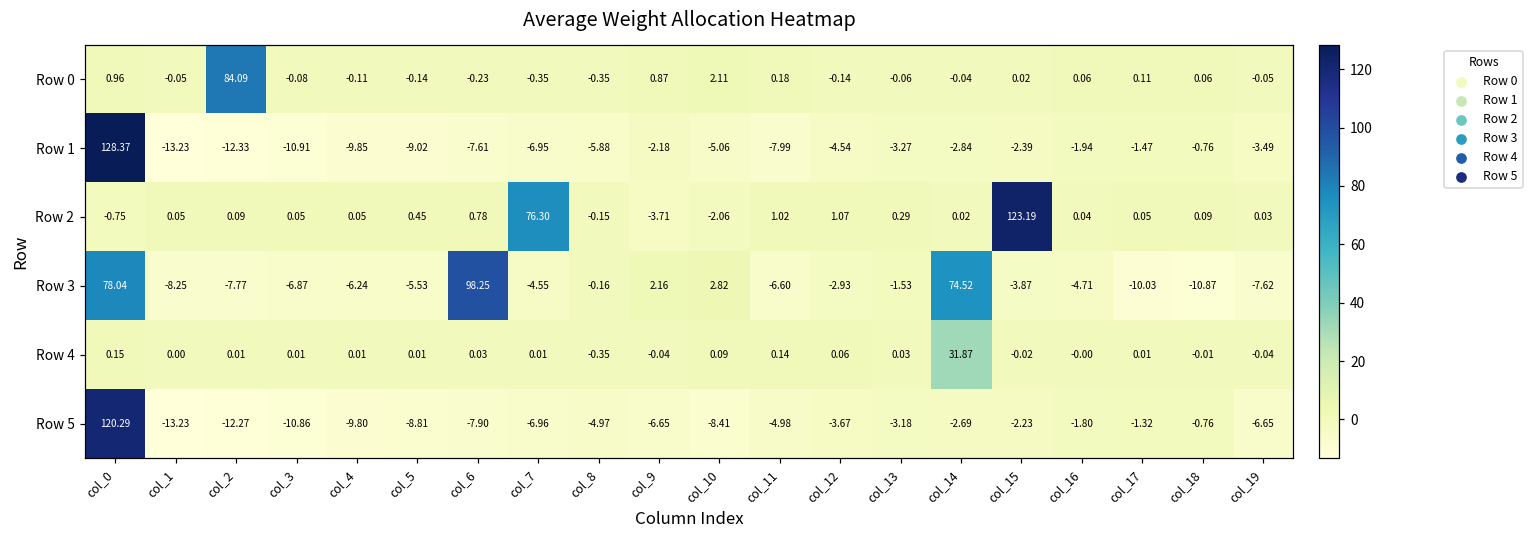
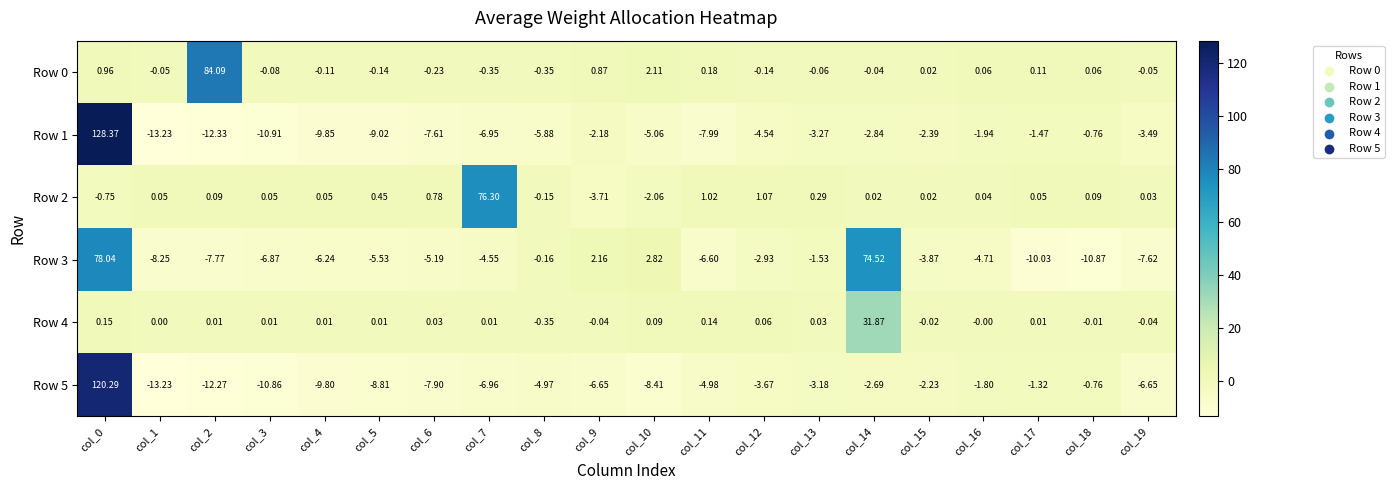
Row 2, col_15: 123.19 -> 0.02
Row 3, col_6: 98.25 -> -5.19
